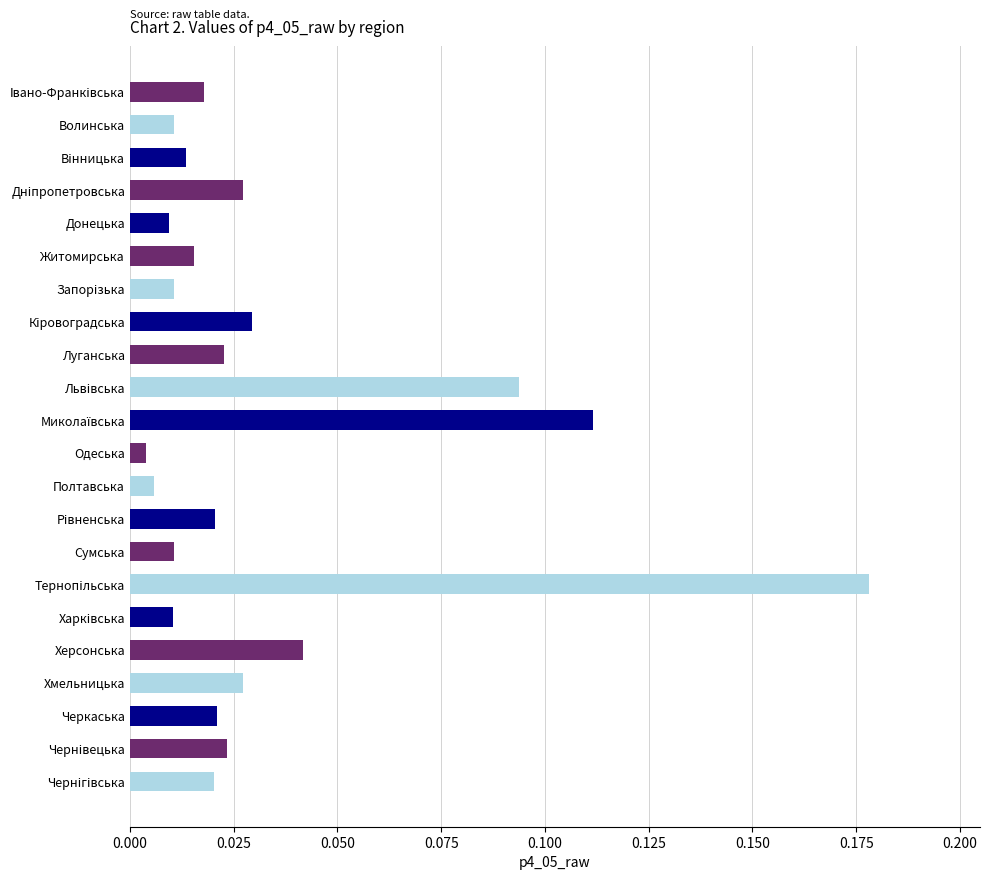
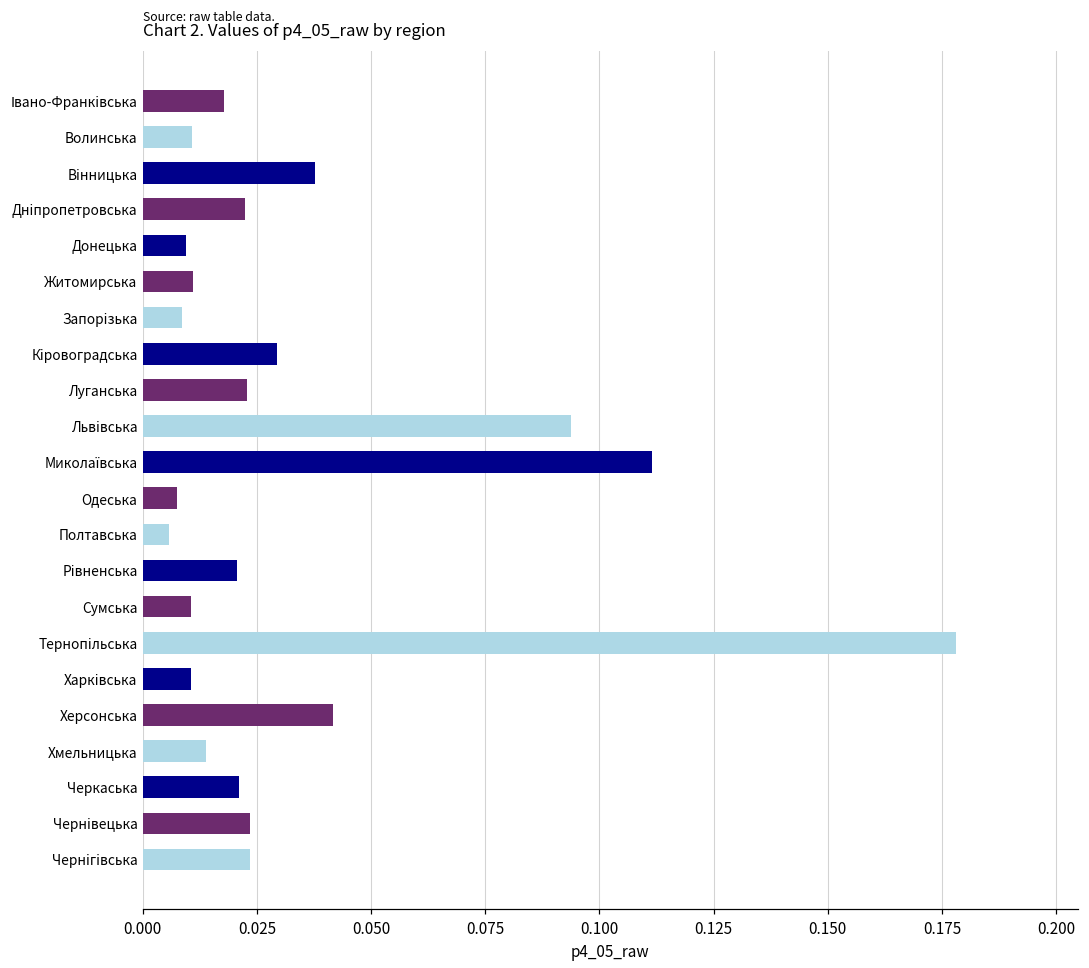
Вінницька: 0.013 -> 0.038
Дніпропетровська: 0.027 -> 0.022
Житомирська: 0.015 -> 0.011
Запорізька: 0.011 -> 0.009
Одеська: 0.004 -> 0.008
Хмельницька: 0.027 -> 0.014
Чернігівська: 0.020 -> 0.023
